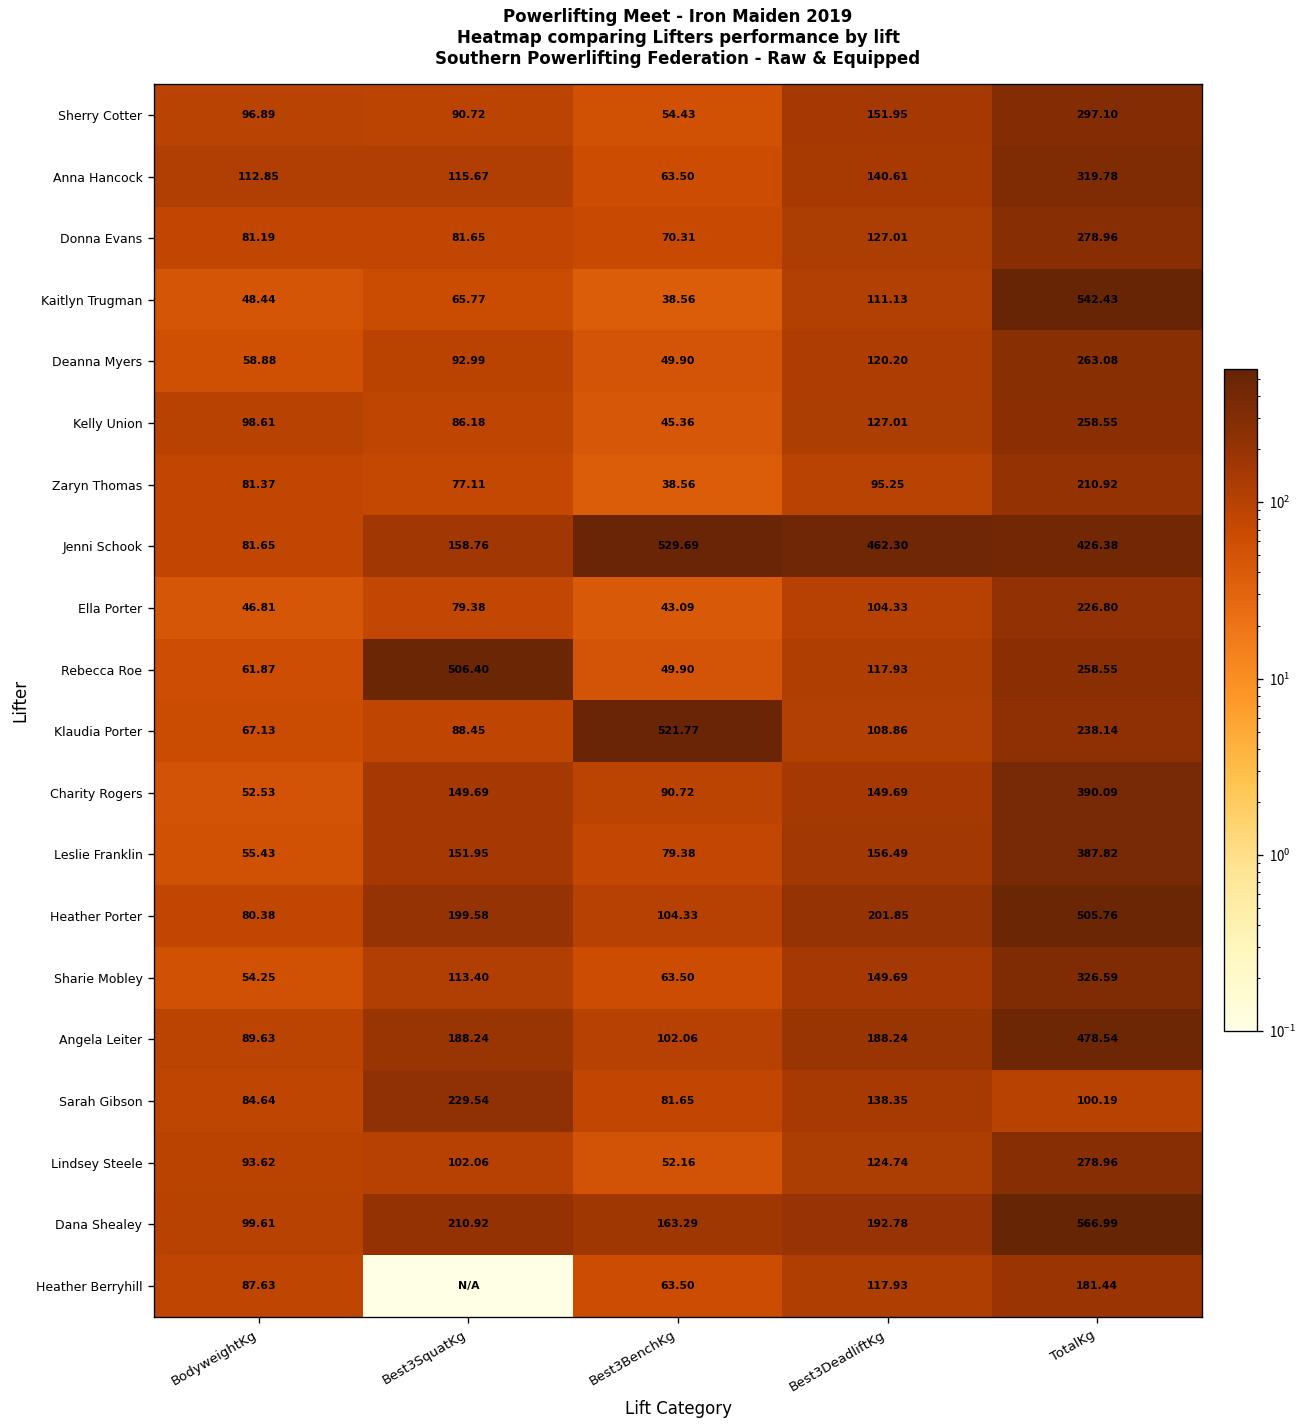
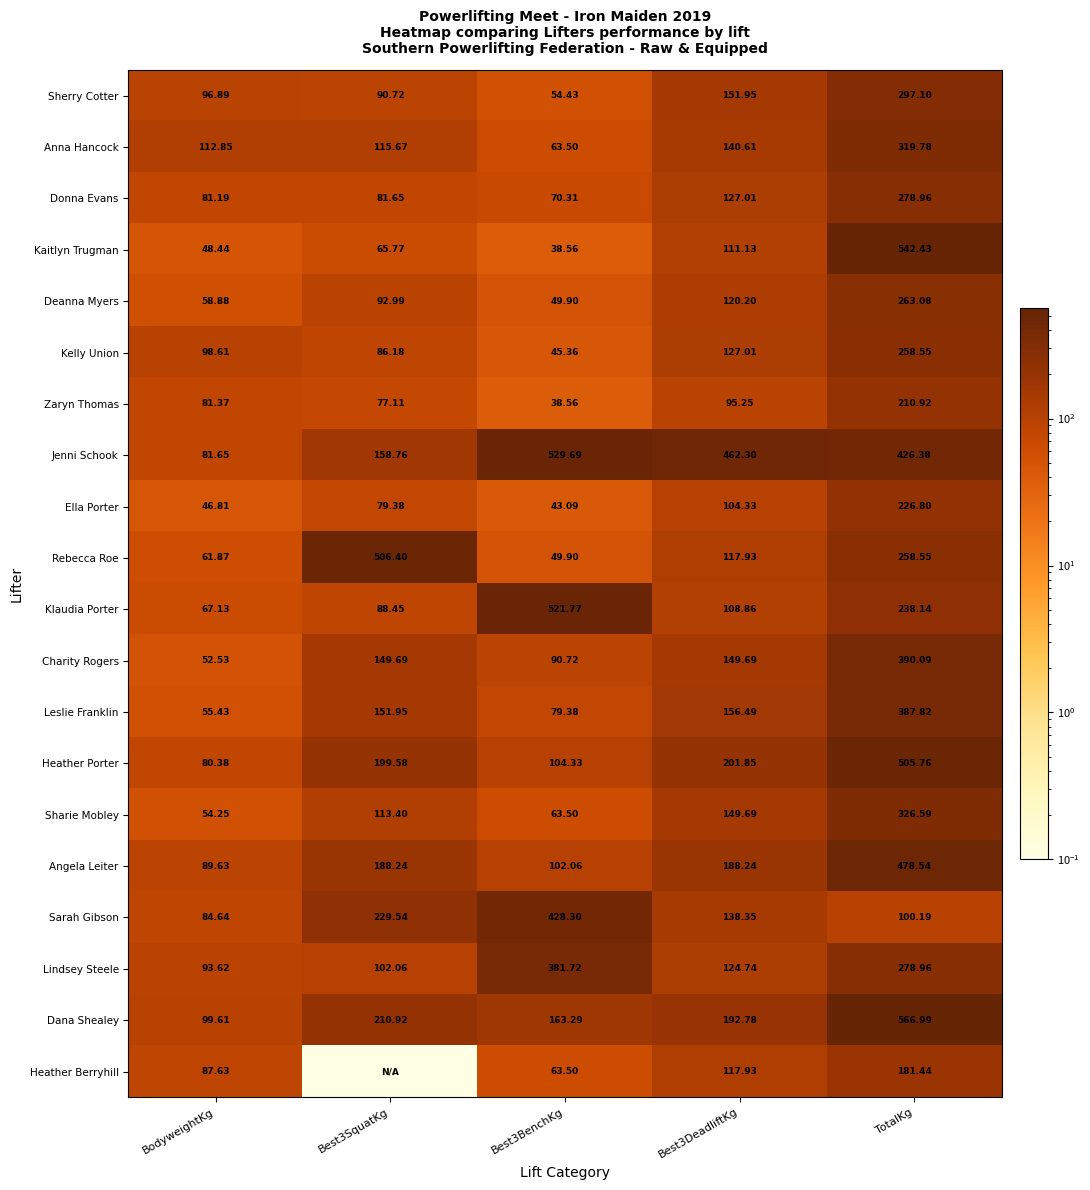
Sarah Gibson, Best3BenchKg: 81.65 -> 428.30
Lindsey Steele, Best3BenchKg: 52.16 -> 381.72
